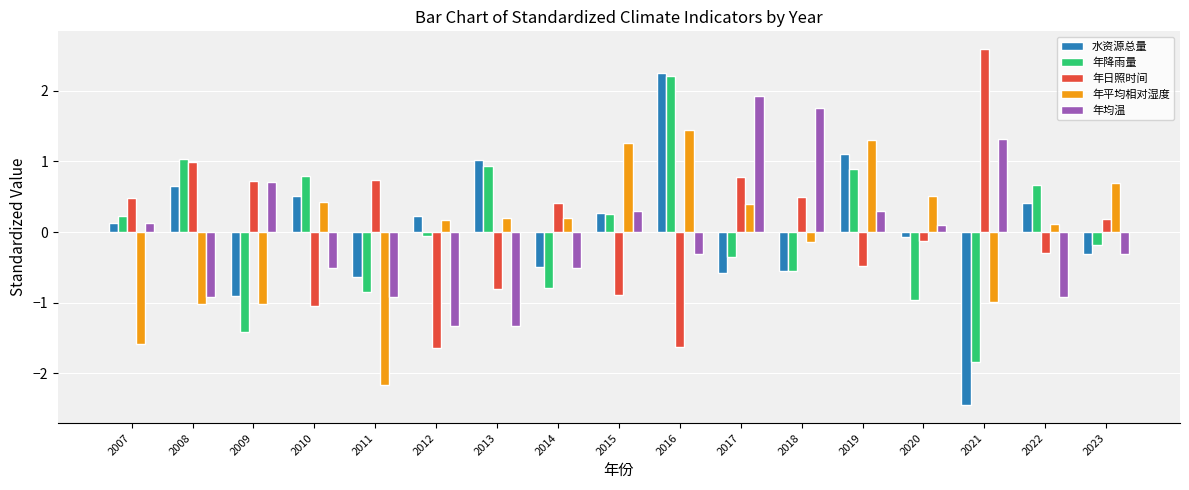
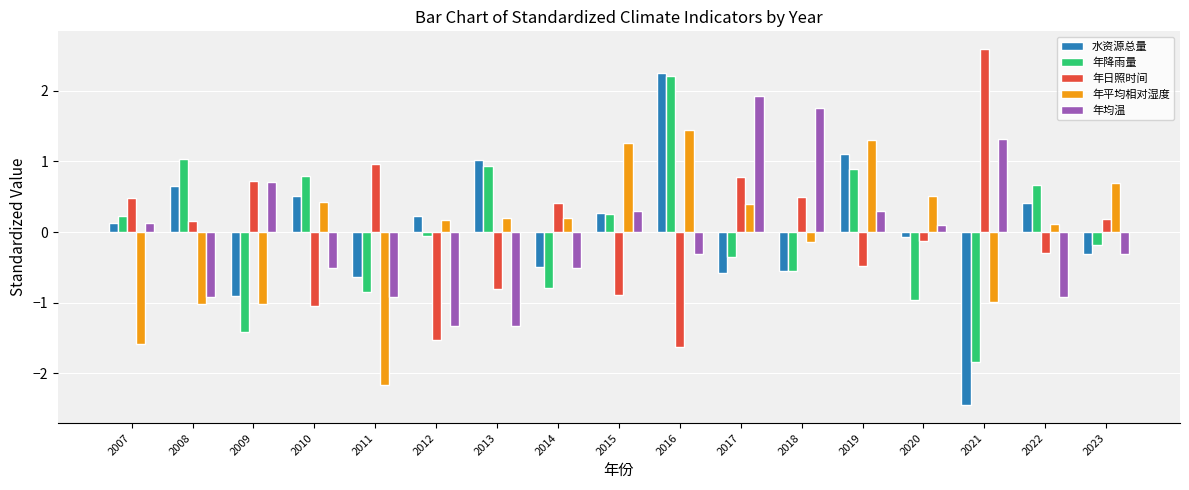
年日照时间, 2008: 1.0 -> 0.2
年日照时间, 2011: 0.7 -> 1.0
年日照时间, 2012: -1.6 -> -1.5
